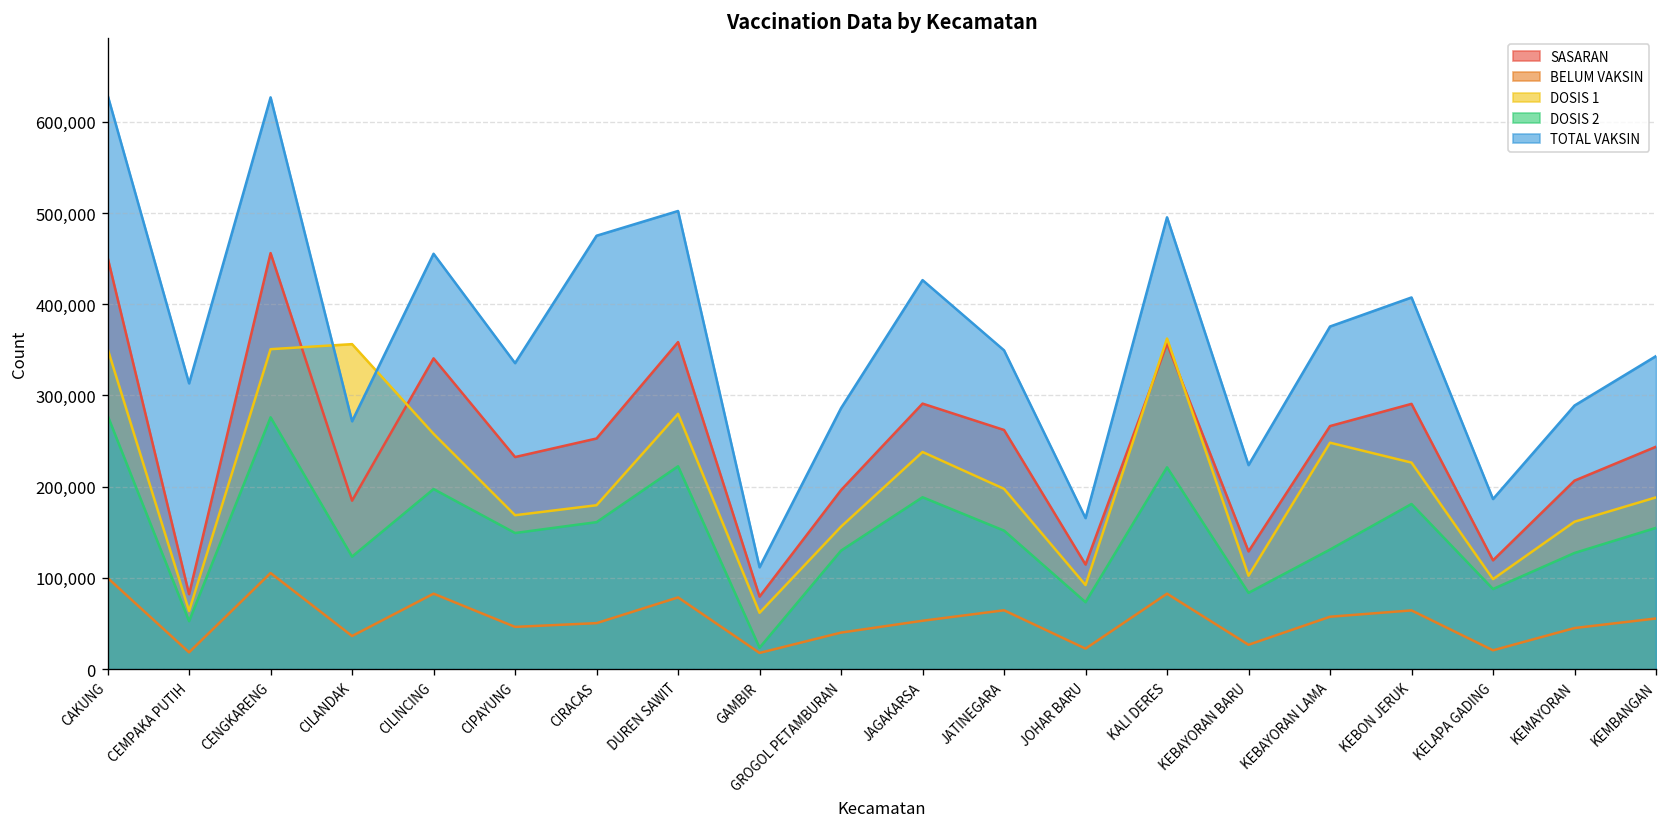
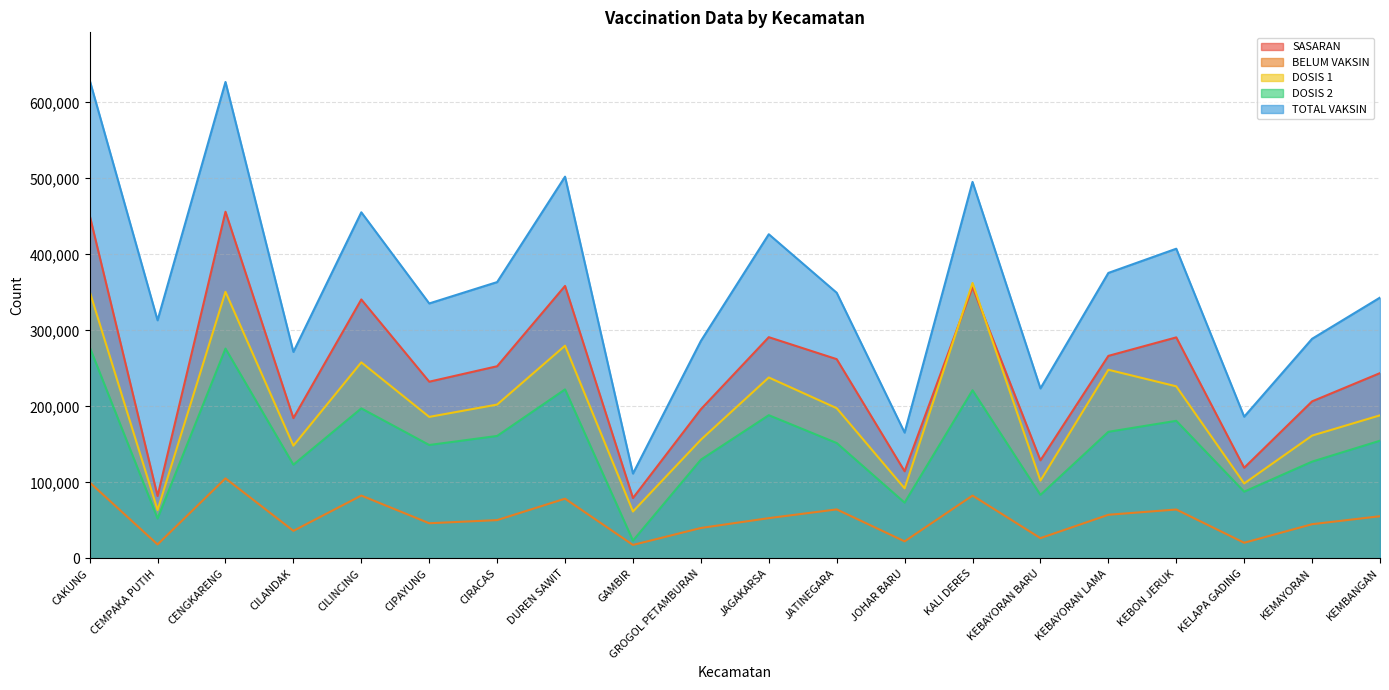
DOSIS 1, CILANDAK: 360,000 -> 150,000
DOSIS 1, CIPAYUNG: 170,000 -> 190,000
DOSIS 1, CIRACAS: 180,000 -> 200,000
TOTAL VAKSIN, CIRACAS: 480,000 -> 360,000
DOSIS 2, KEBAYORAN LAMA: 130,000 -> 170,000
